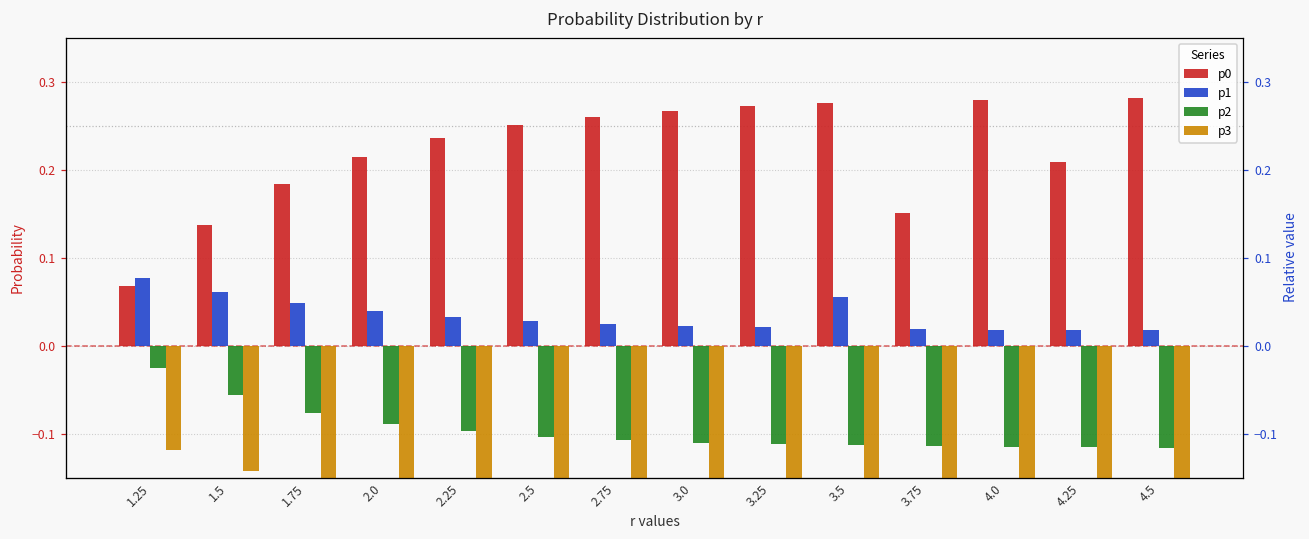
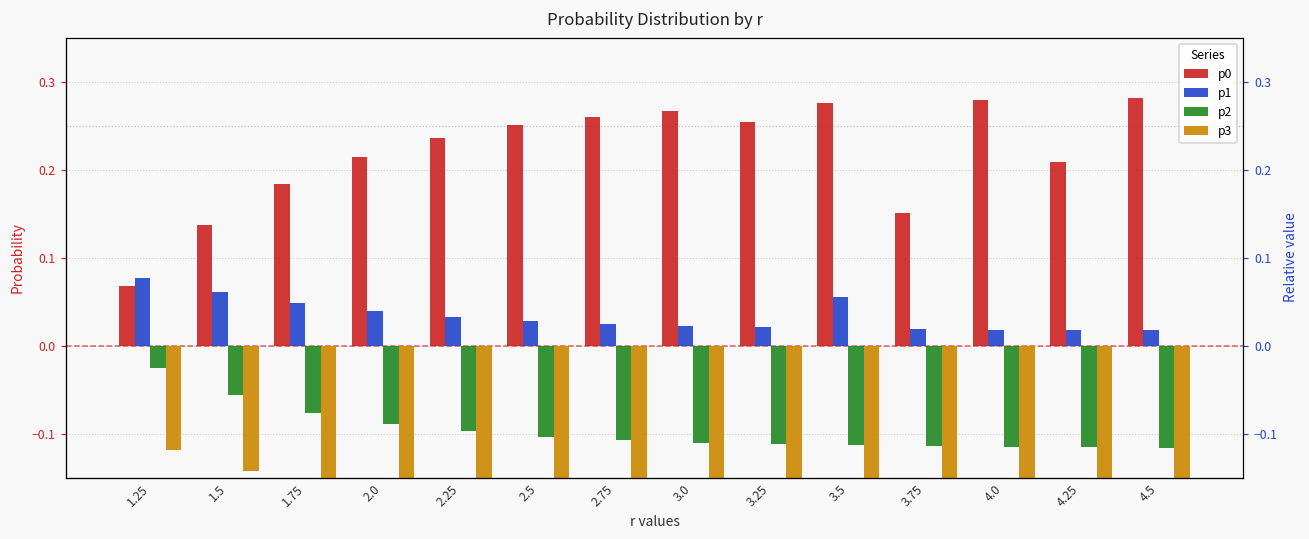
p0, 3.25: 0.27 -> 0.25
